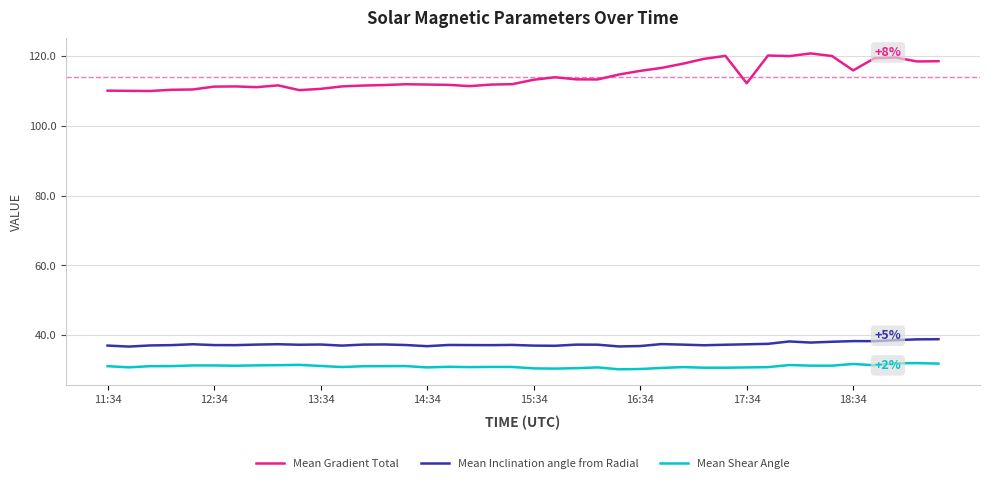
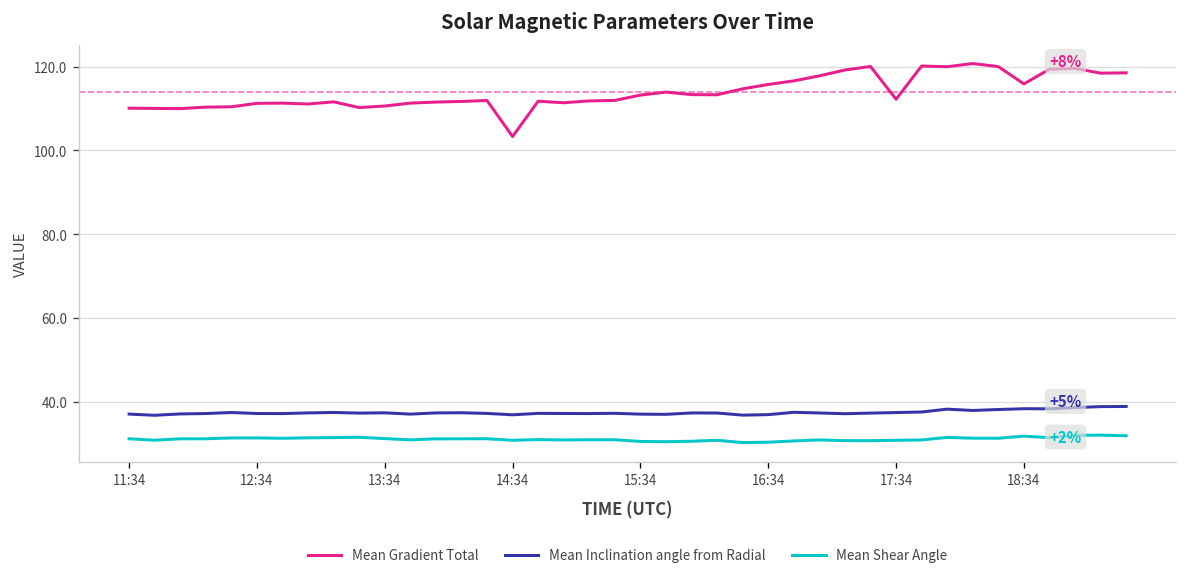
Mean Gradient Total, 14:34: 112 -> 103
